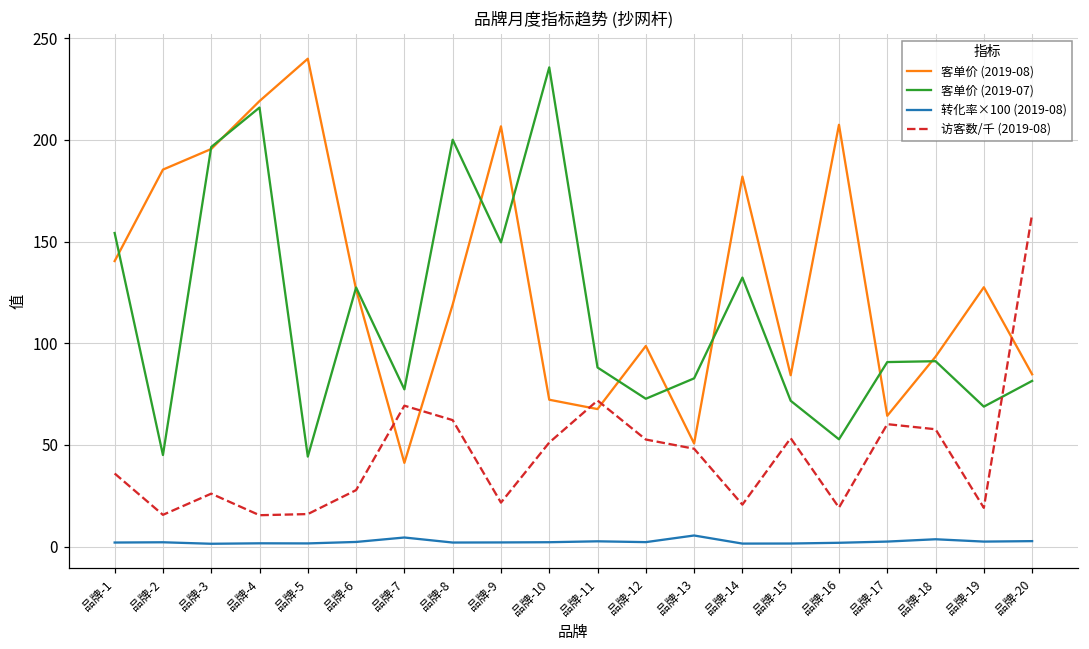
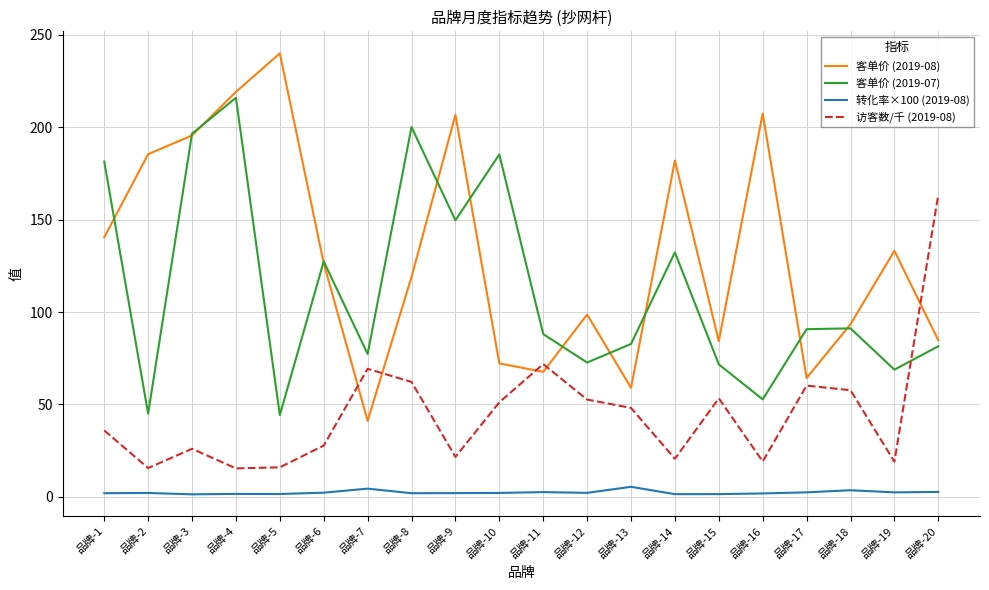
客单价 (2019-07), 品牌-1: 154 -> 181
客单价 (2019-07), 品牌-10: 236 -> 185
客单价 (2019-08), 品牌-13: 51 -> 59
客单价 (2019-08), 品牌-19: 128 -> 133
